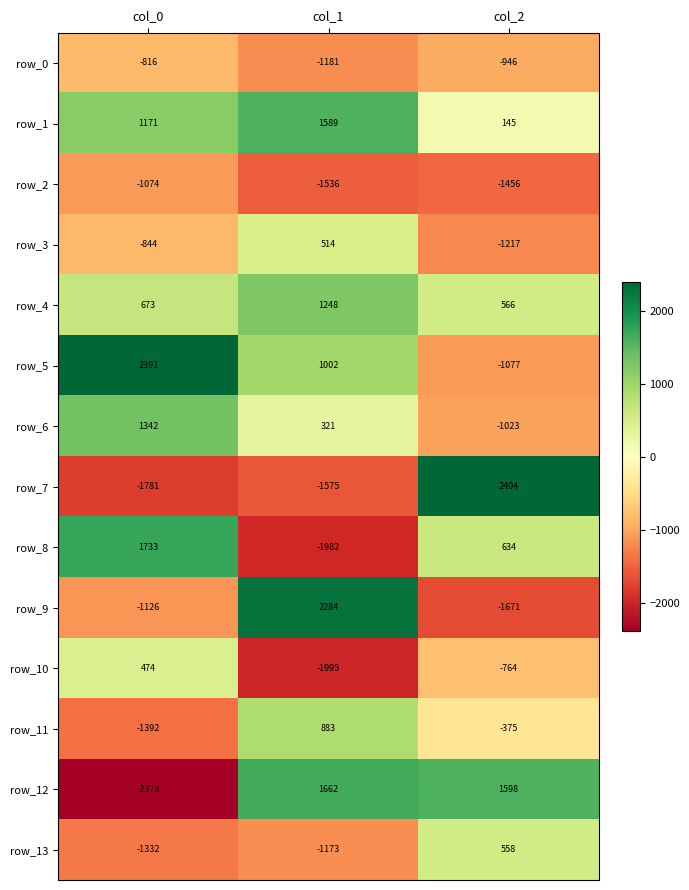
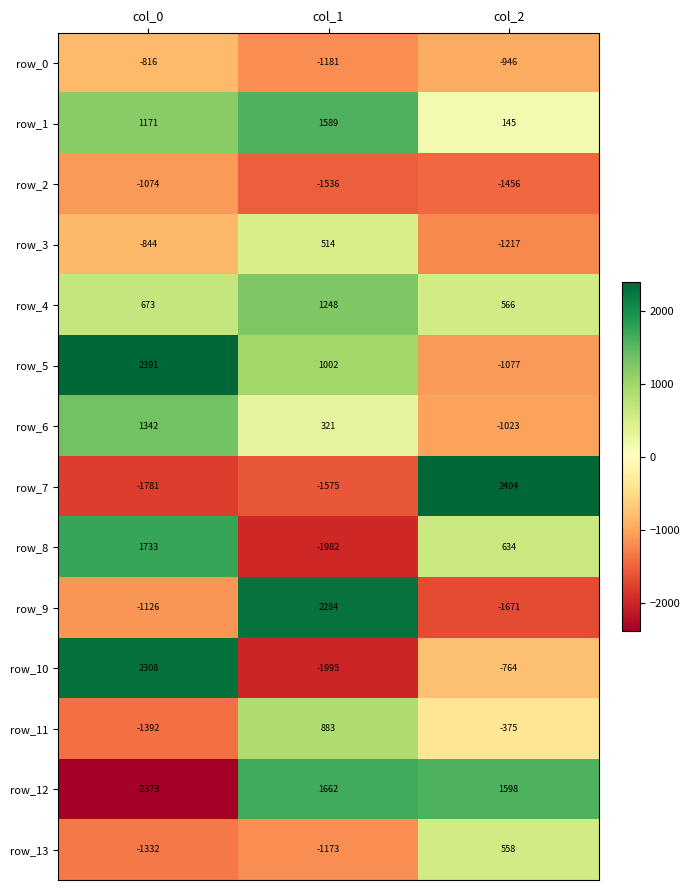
row_10, col_0: 474 -> 2308
